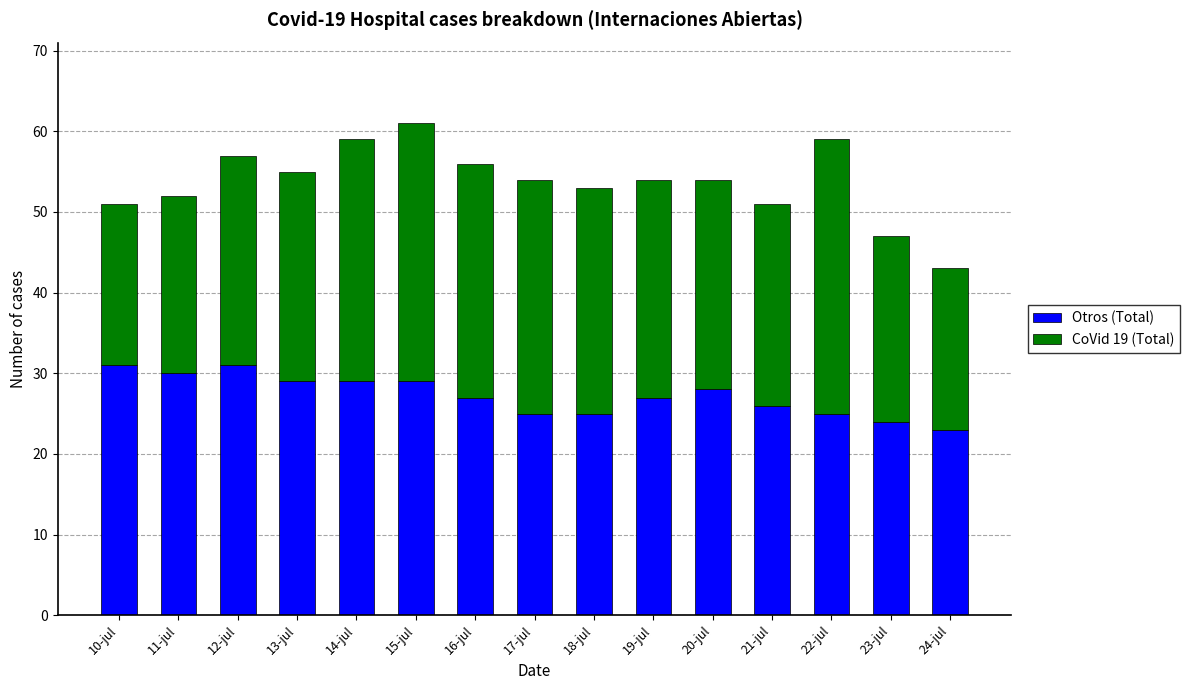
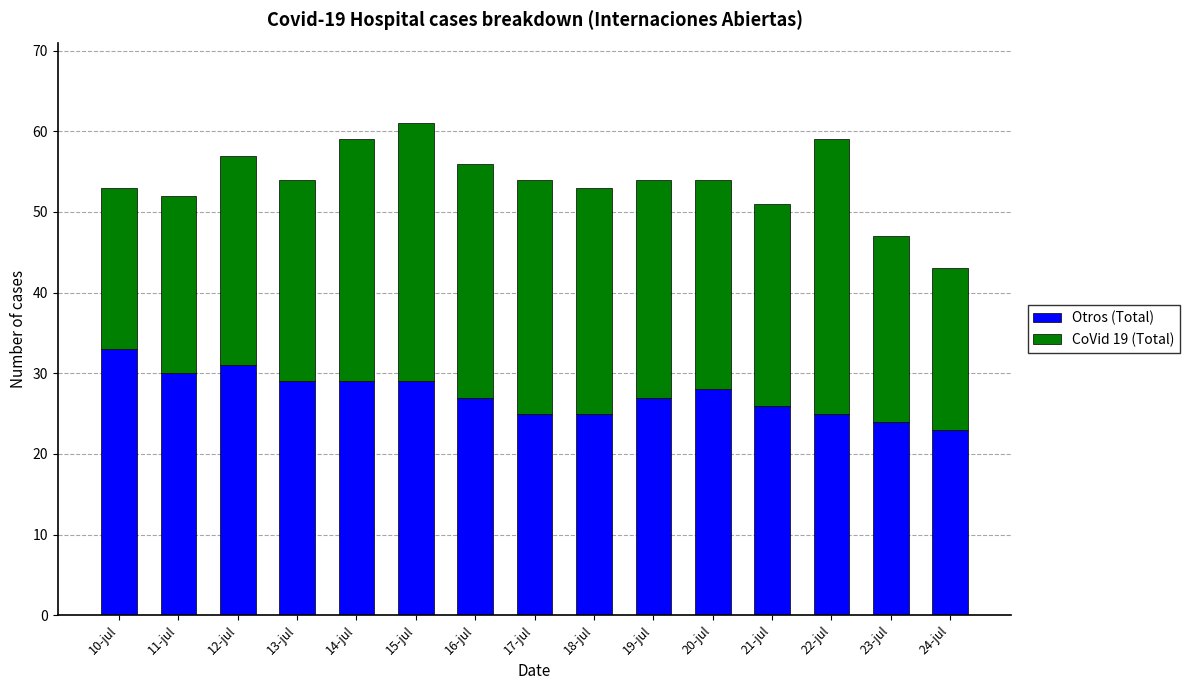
Otros (Total), 10-jul: 31 -> 33
CoVid 19 (Total), 13-jul: 26 -> 25
